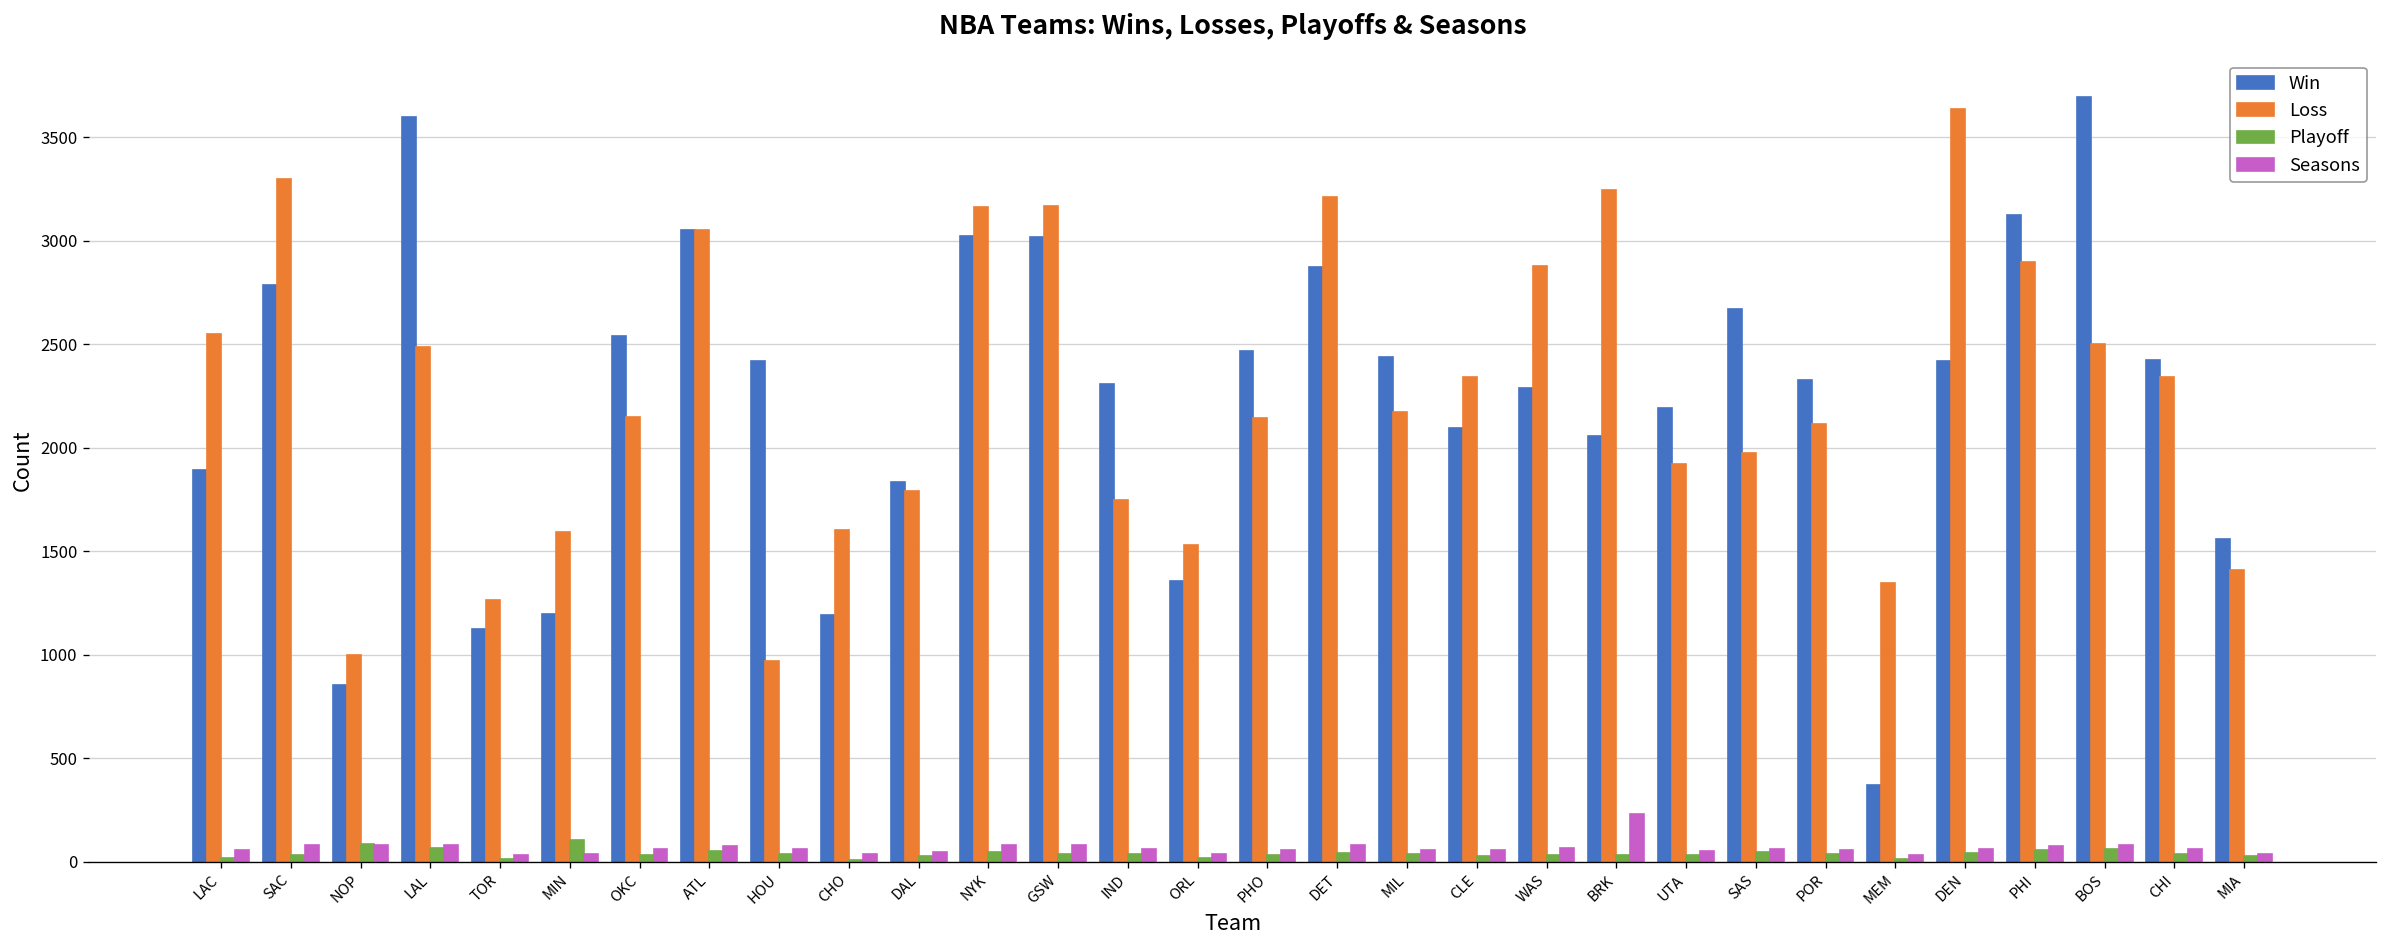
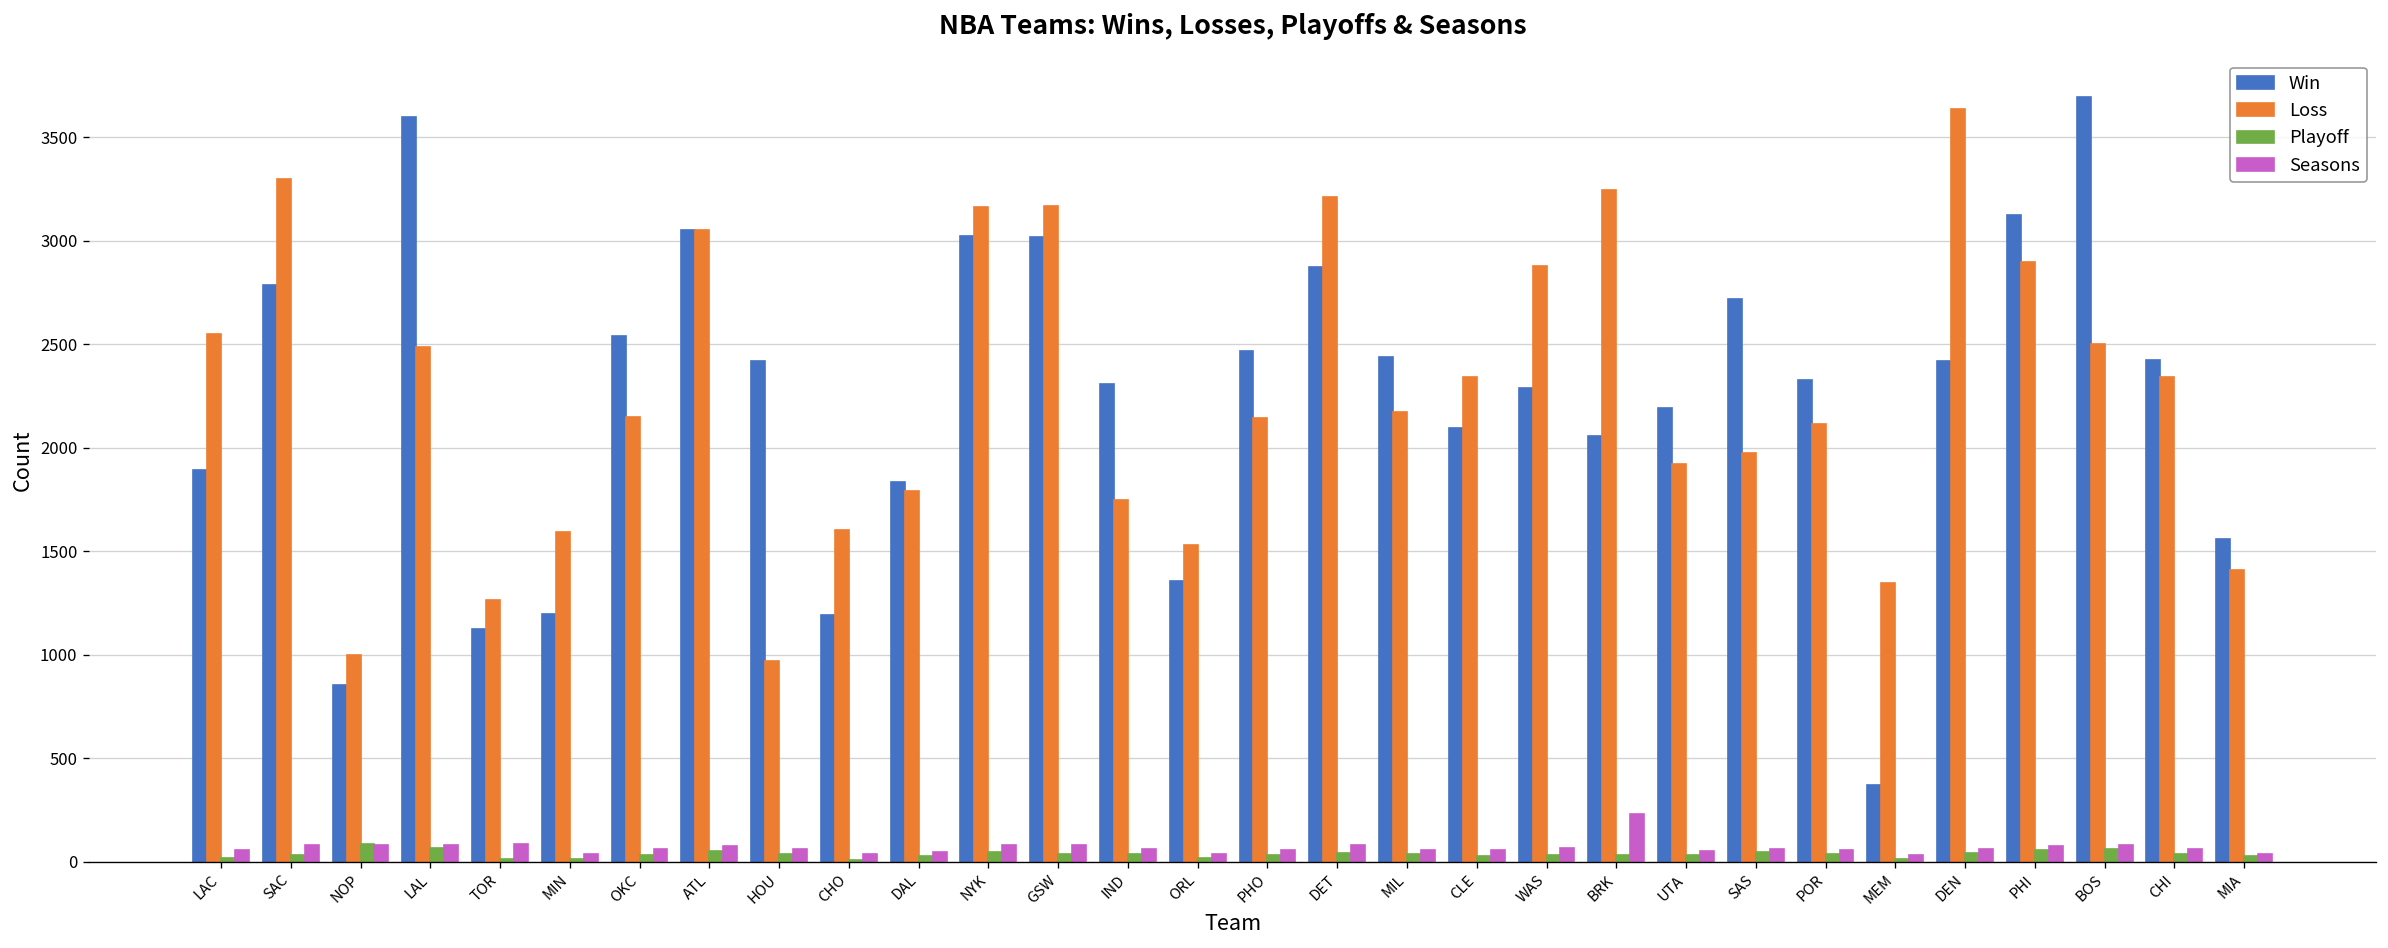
Seasons, TOR: 30 -> 90
Playoff, MIN: 110 -> 10
Win, SAS: 2670 -> 2720
